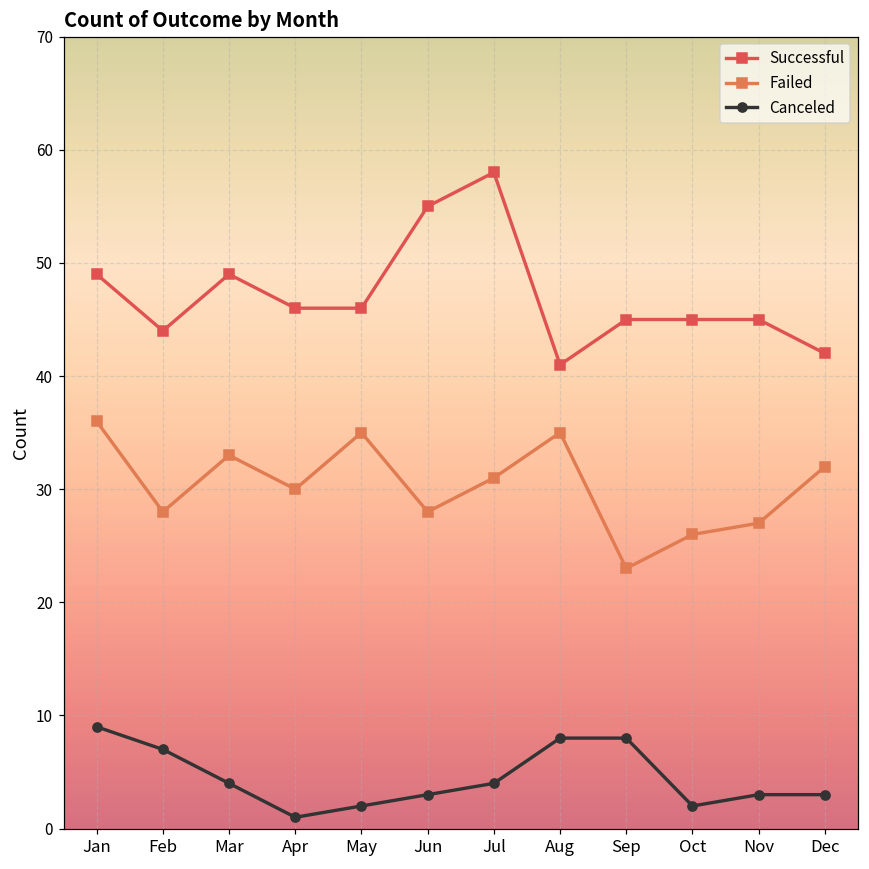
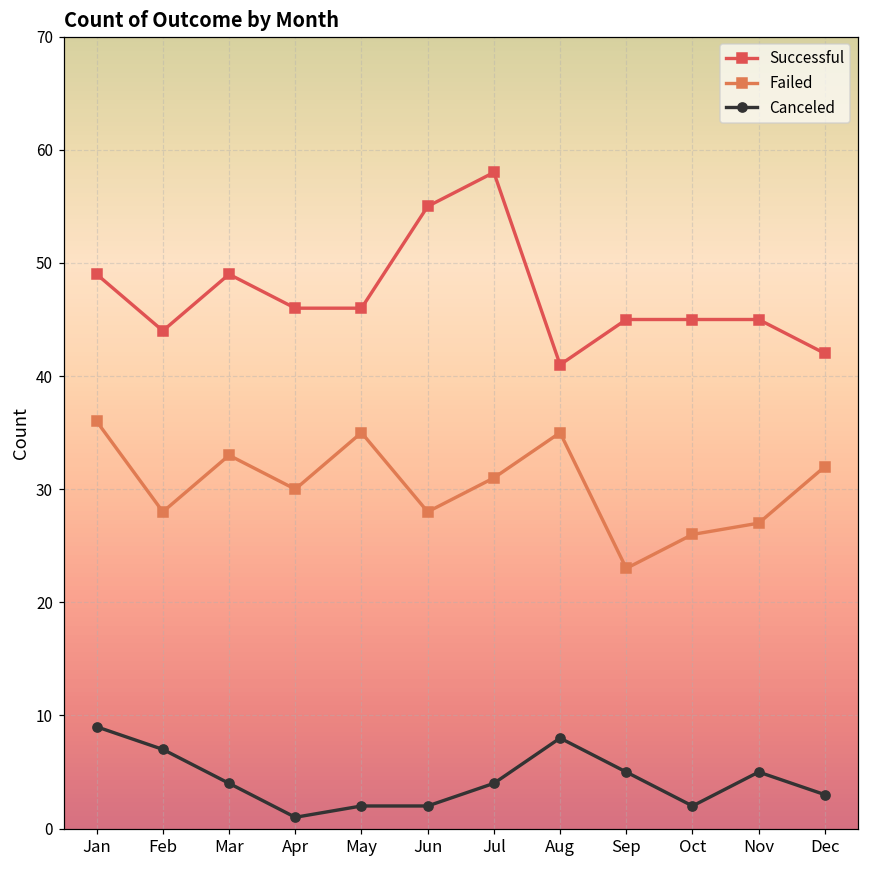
Canceled, Jun: 3 -> 2
Canceled, Sep: 8 -> 5
Canceled, Nov: 3 -> 5
